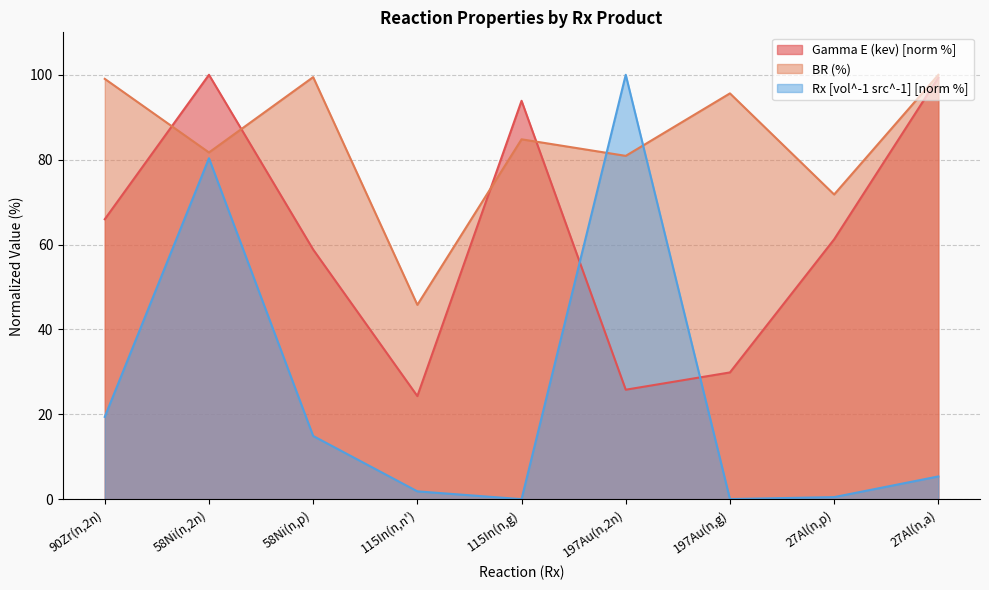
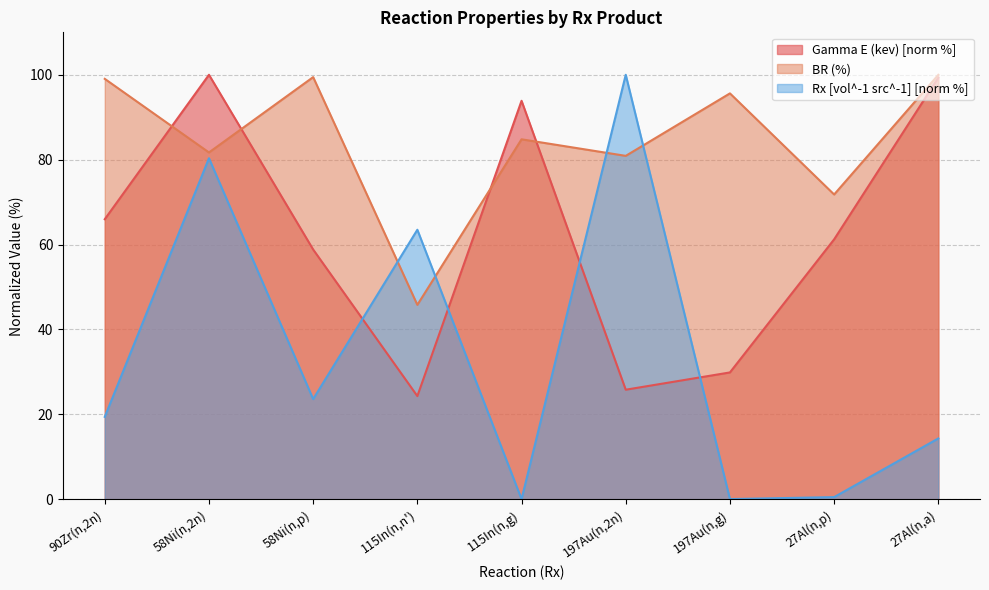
Rx [vol^-1 src^-1] [norm %], 58Ni(n,p): 15 -> 24
Rx [vol^-1 src^-1] [norm %], 115In(n,n'): 2 -> 63
Rx [vol^-1 src^-1] [norm %], 27Al(n,a): 5 -> 14
